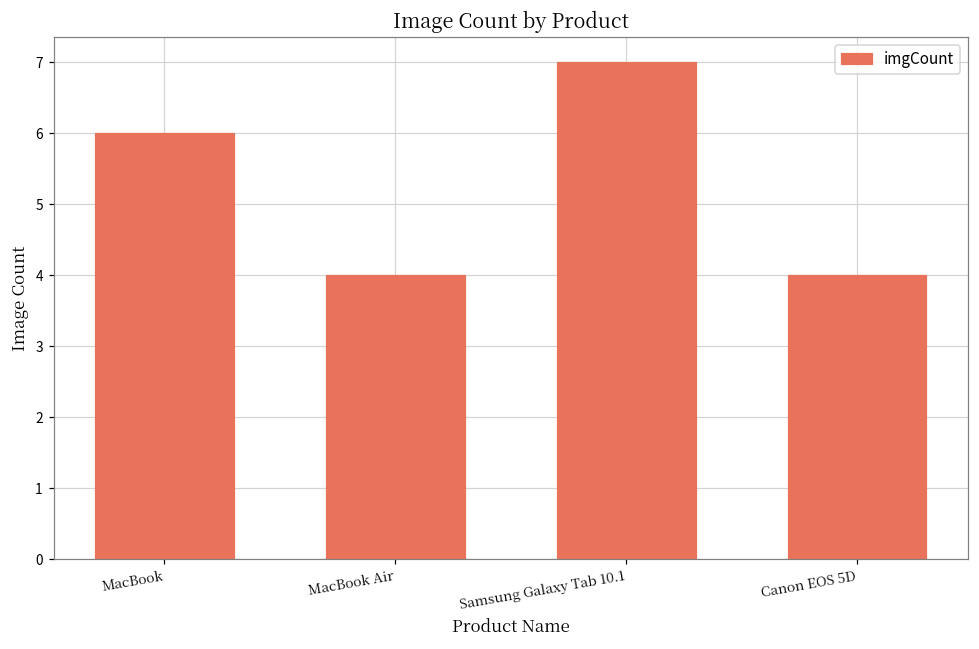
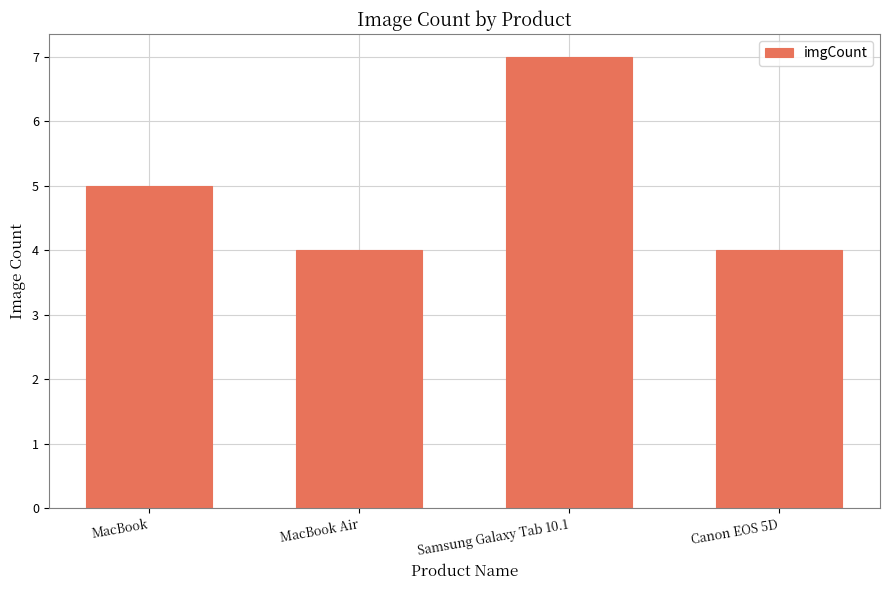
MacBook: 6 -> 5
